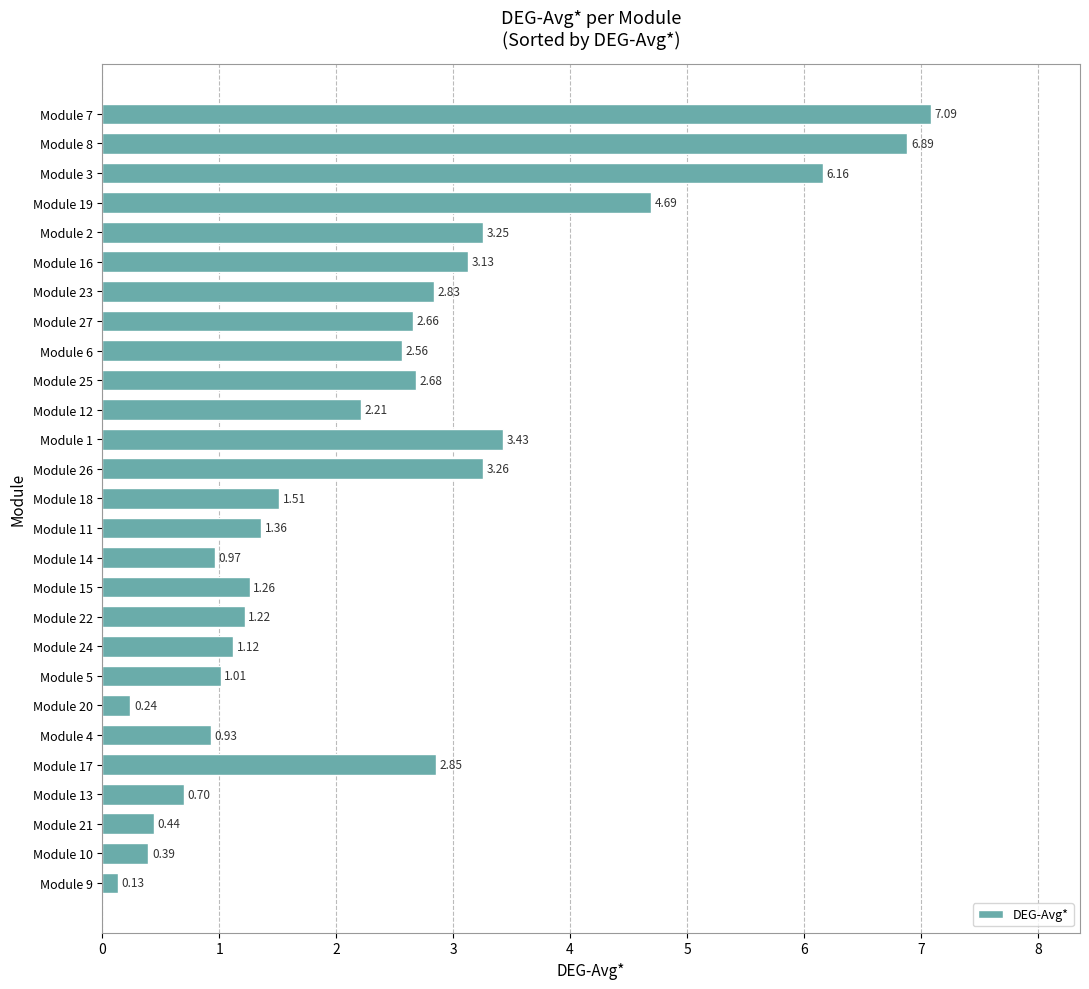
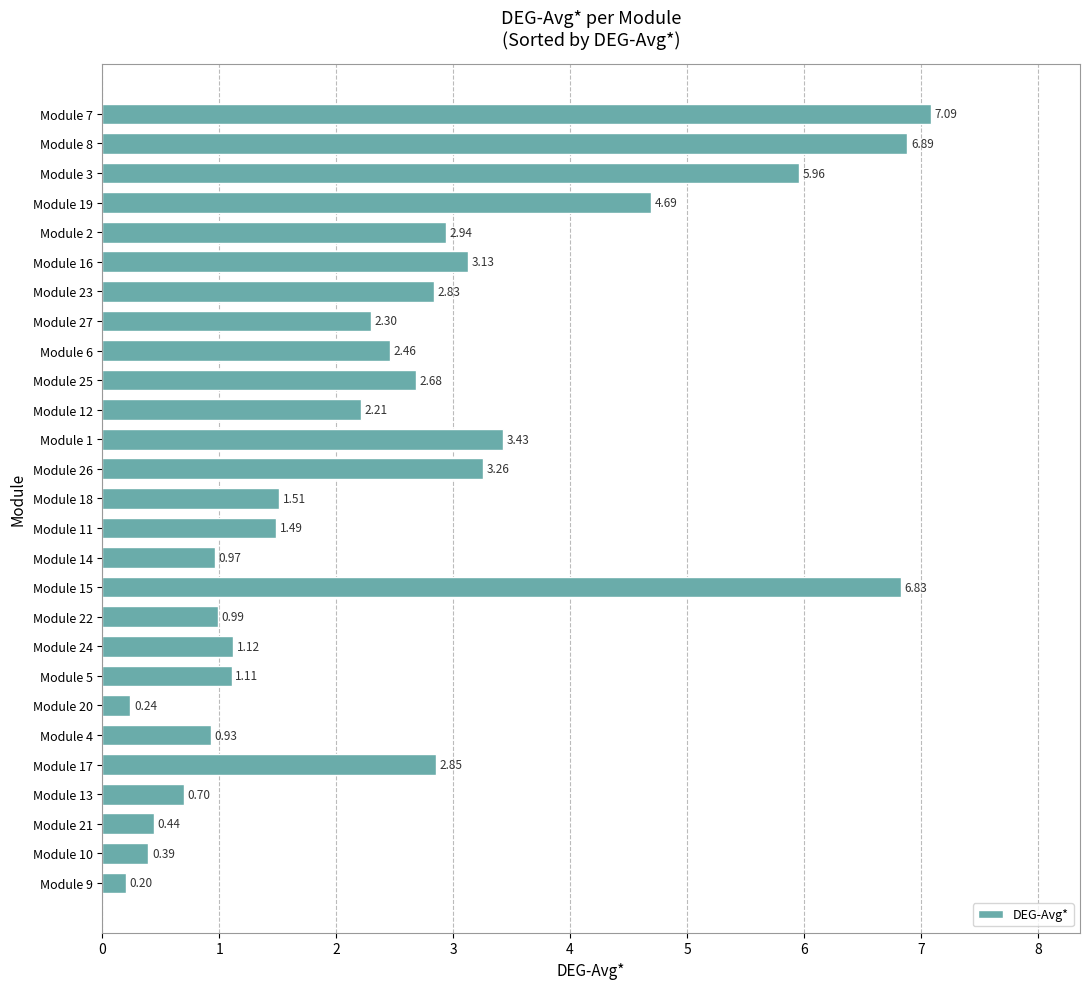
Module 3: 6.16 -> 5.96
Module 2: 3.25 -> 2.94
Module 27: 2.66 -> 2.30
Module 6: 2.56 -> 2.46
Module 11: 1.36 -> 1.49
Module 15: 1.26 -> 6.83
Module 22: 1.22 -> 0.99
Module 5: 1.01 -> 1.11
Module 9: 0.13 -> 0.20
